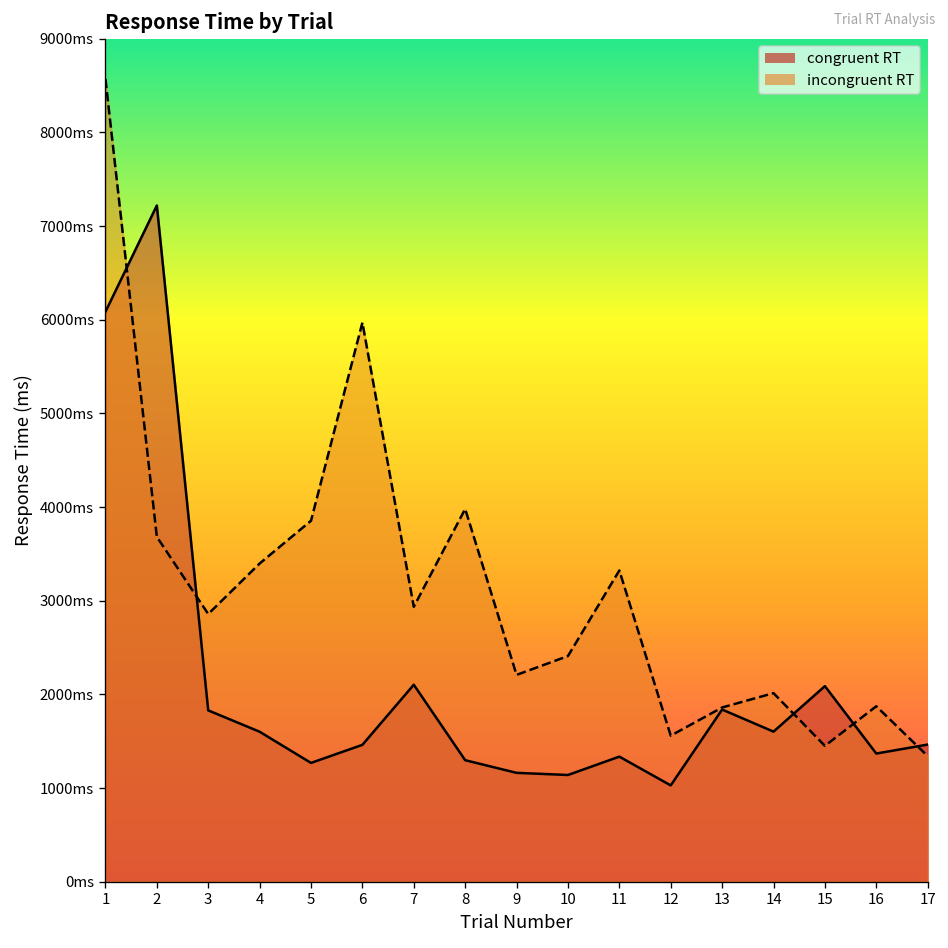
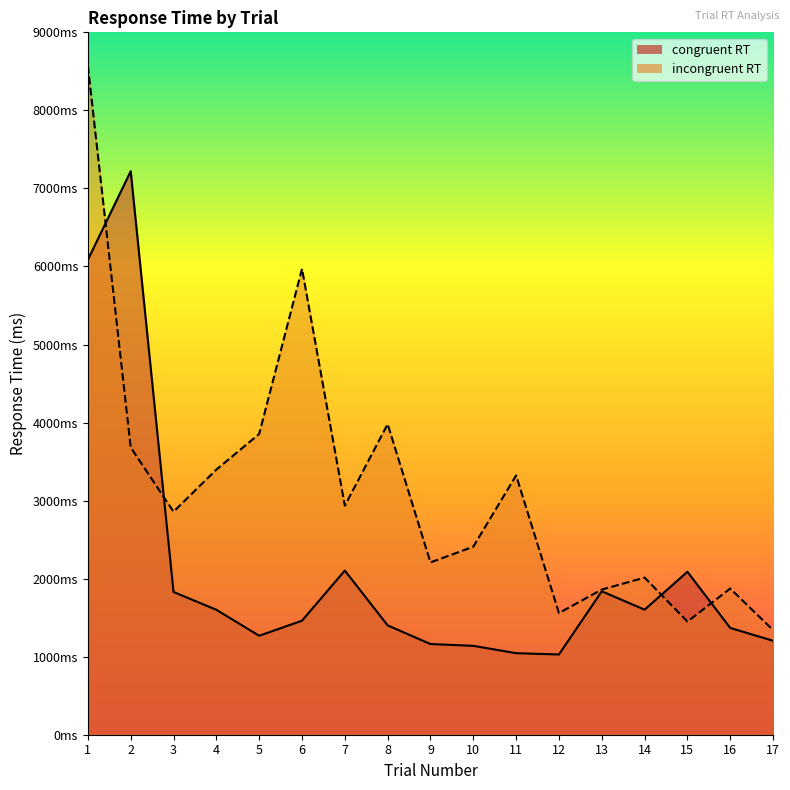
congruent RT, 8: 1300ms -> 1400ms
congruent RT, 11: 1300ms -> 1000ms
congruent RT, 17: 1500ms -> 1200ms
